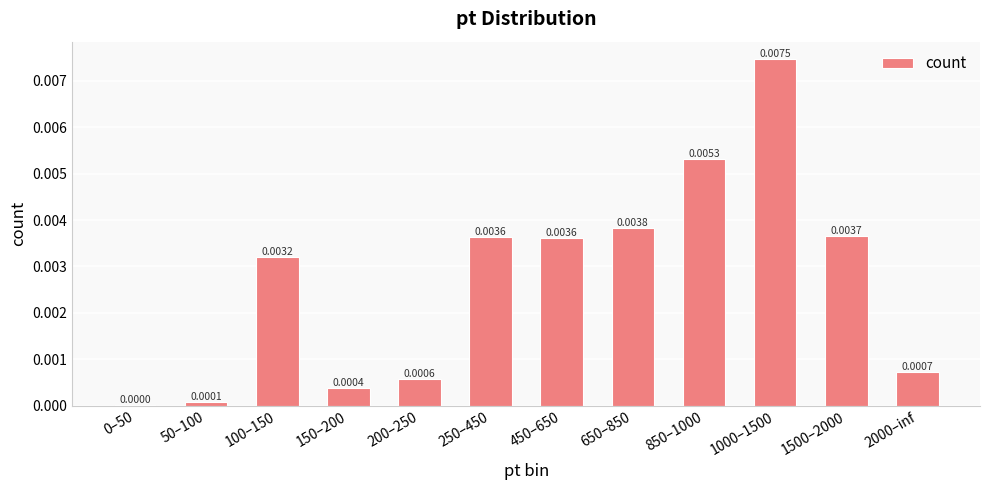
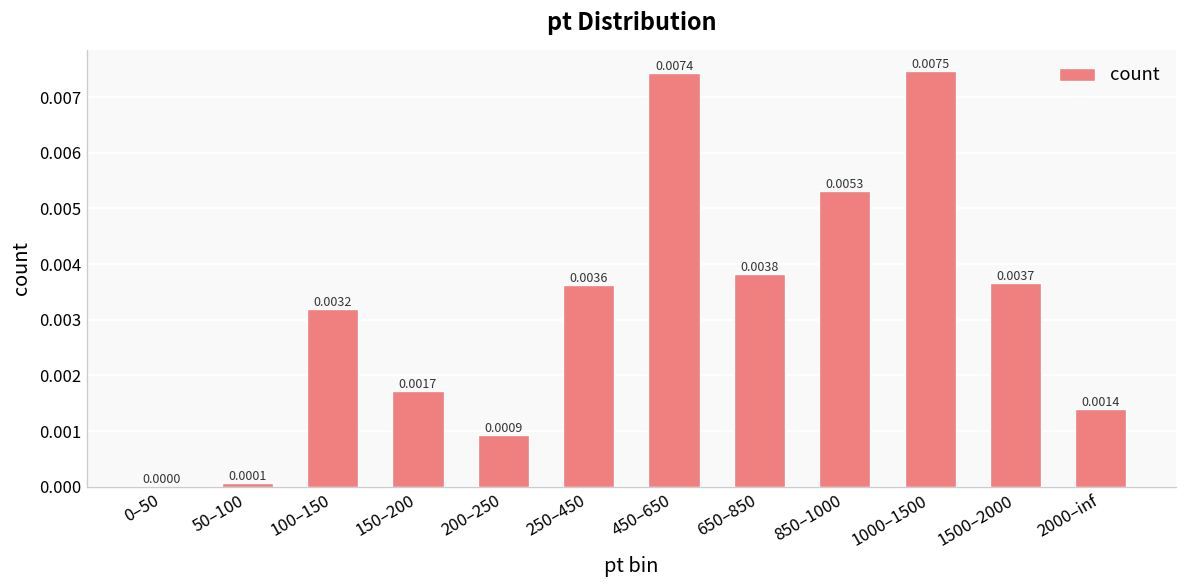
150–200: 0.0004 -> 0.0017
200–250: 0.0006 -> 0.0009
450–650: 0.0036 -> 0.0074
2000–inf: 0.0007 -> 0.0014
